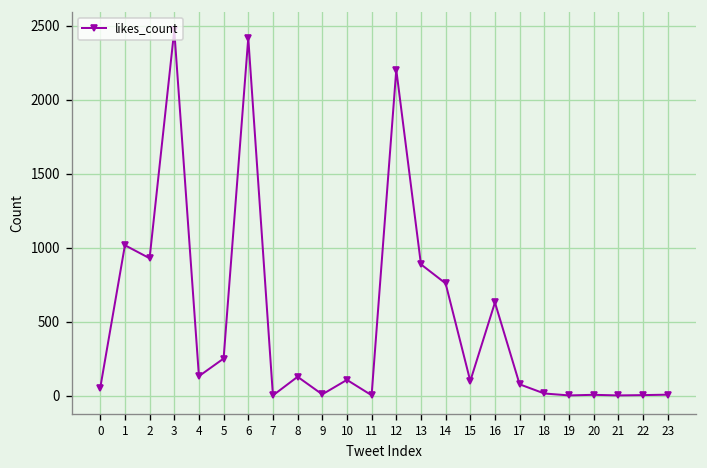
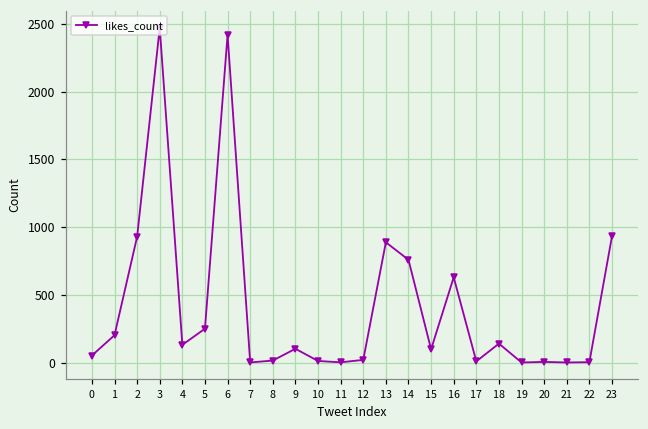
1: 1020 -> 200
8: 130 -> 20
9: 10 -> 100
10: 110 -> 10
12: 2200 -> 20
17: 80 -> 10
18: 20 -> 140
23: 10 -> 930
